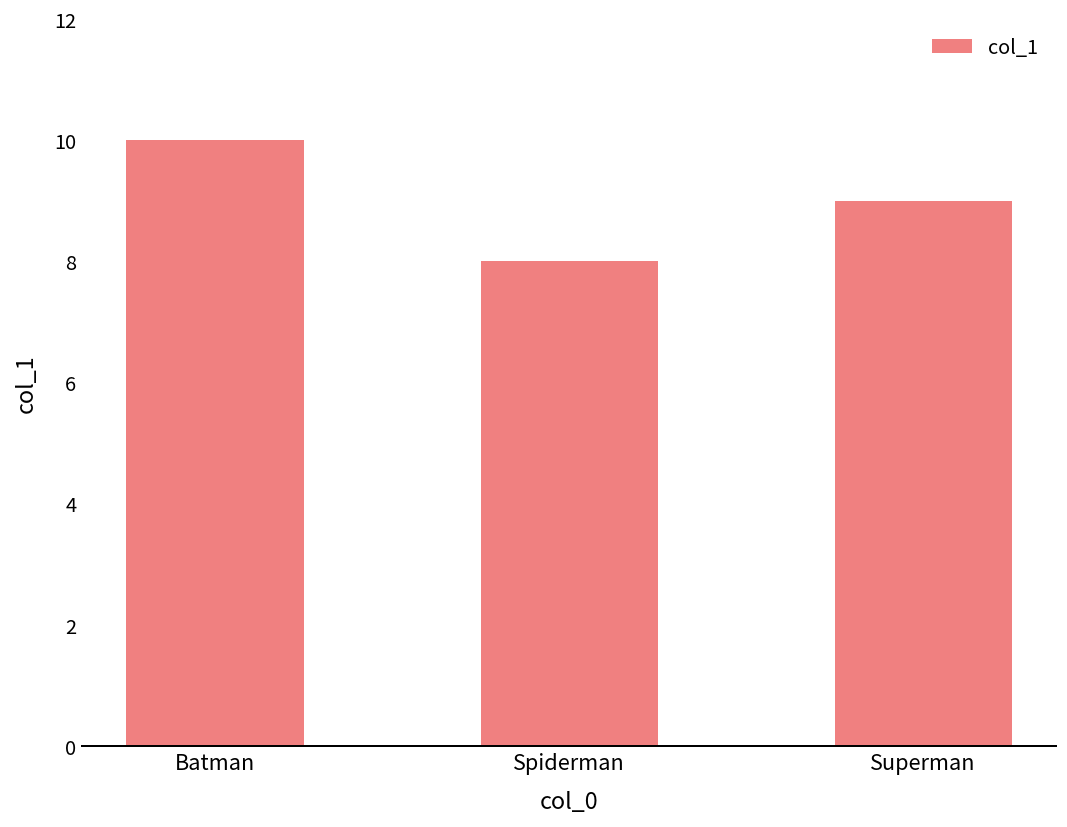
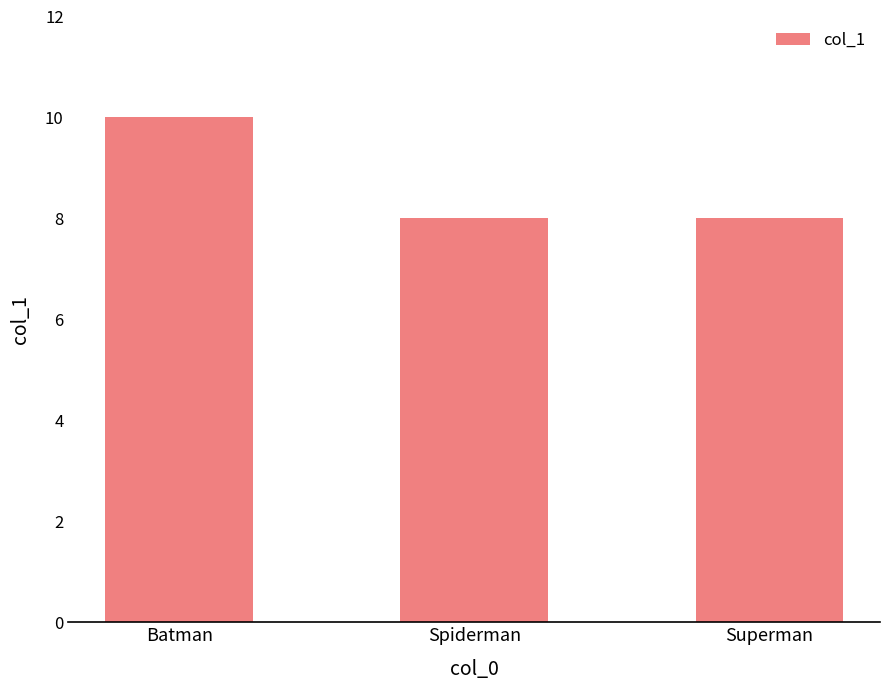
Superman: 9 -> 8
